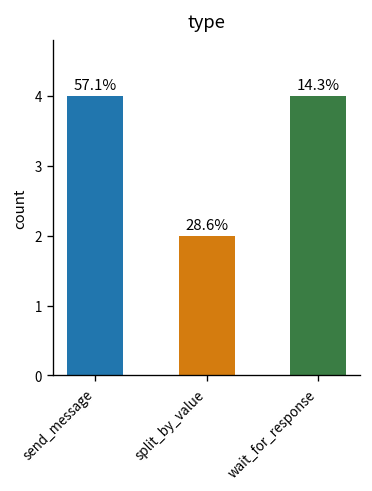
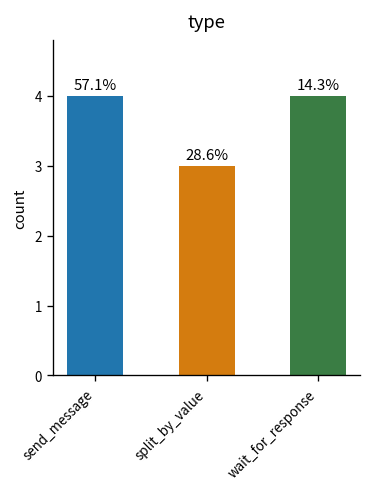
split_by_value: 2 -> 3
